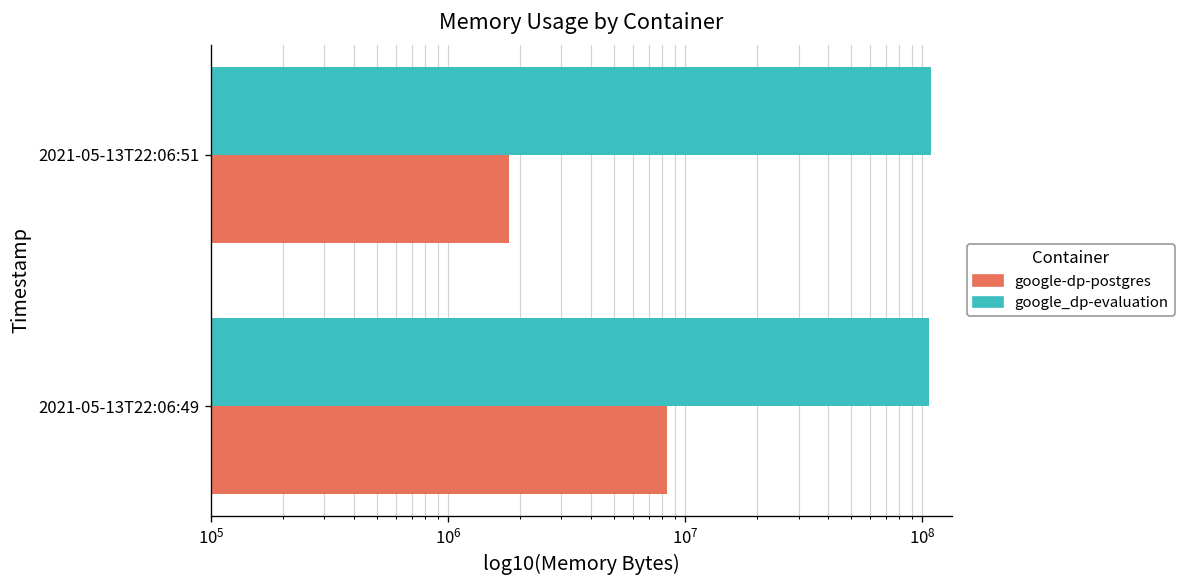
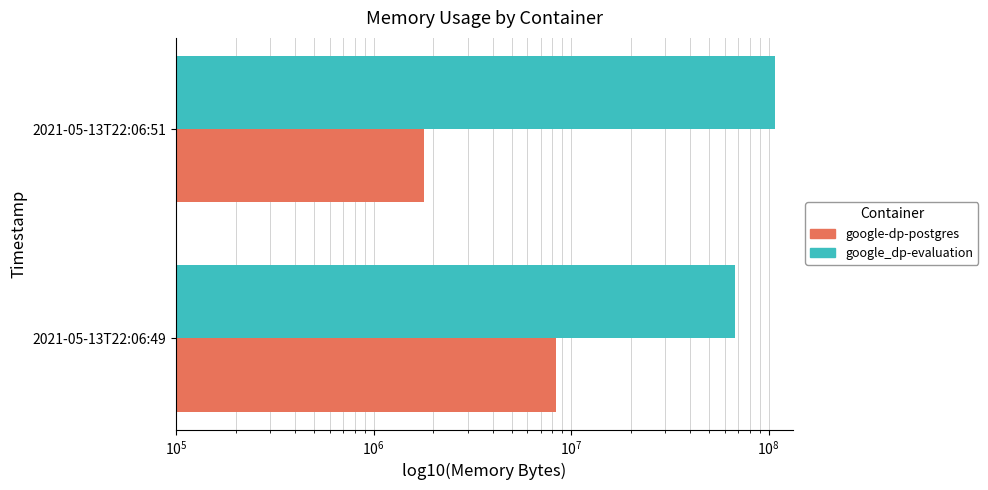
google_dp-evaluation, 2021-05-13T22:06:49: 110000000 -> 67000000
